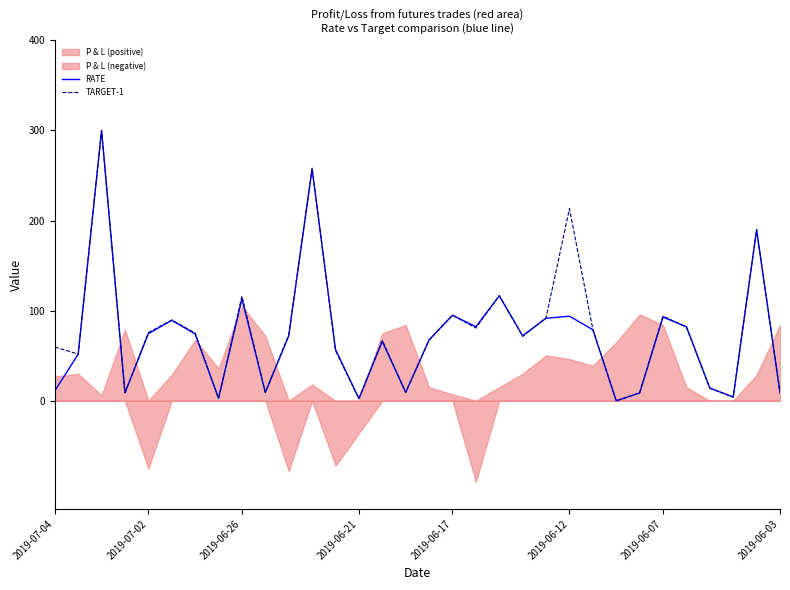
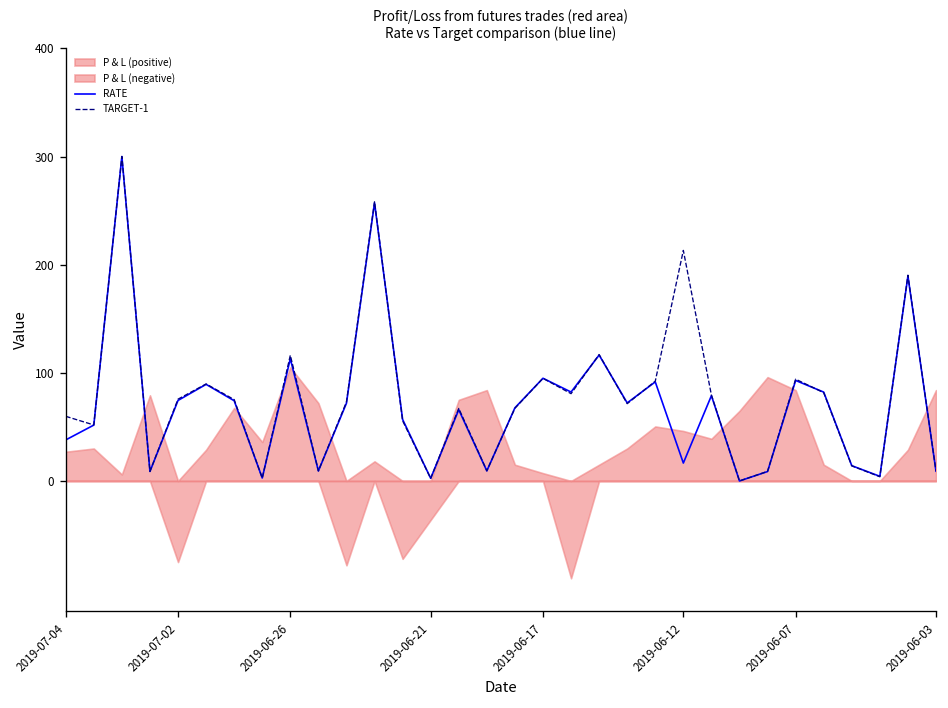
RATE, 2019-07-04: 10 -> 40
RATE, 2019-06-12: 90 -> 20
